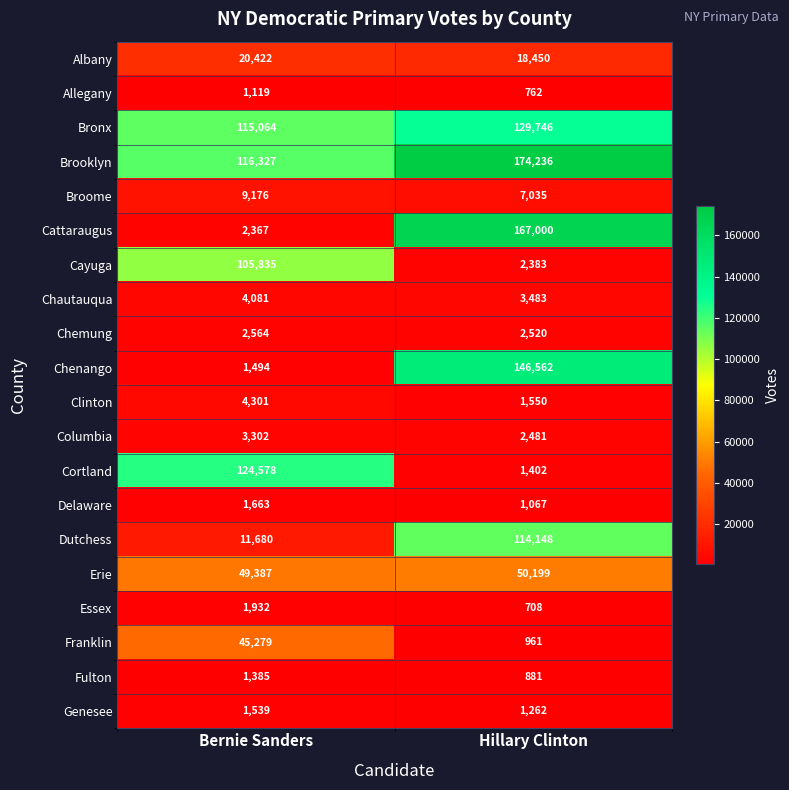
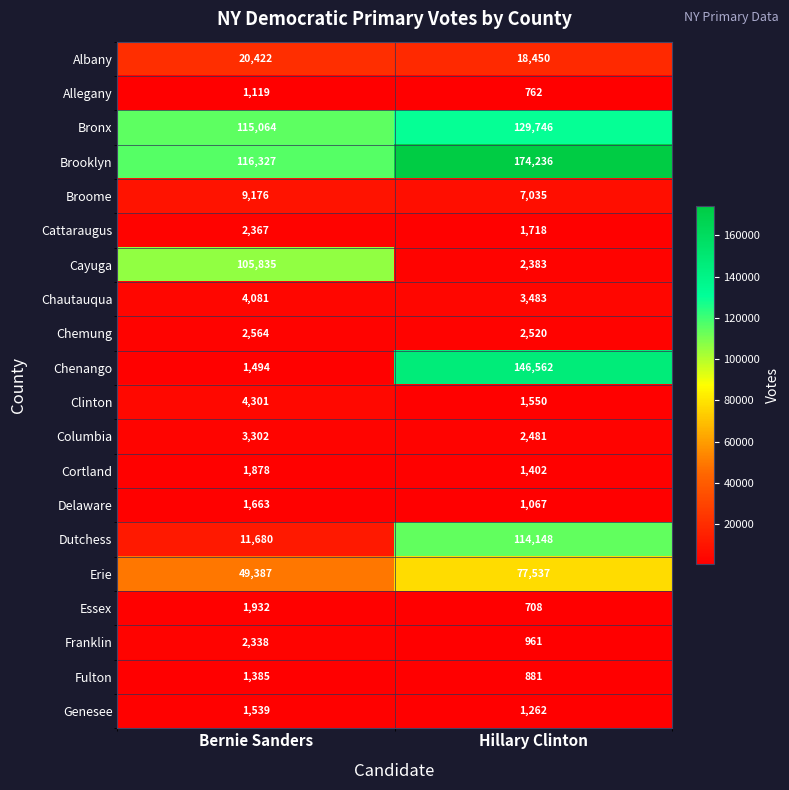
Cattaraugus, Hillary Clinton: 167,000 -> 1,718
Cortland, Bernie Sanders: 124,578 -> 1,878
Erie, Hillary Clinton: 50,199 -> 77,537
Franklin, Bernie Sanders: 45,279 -> 2,338
